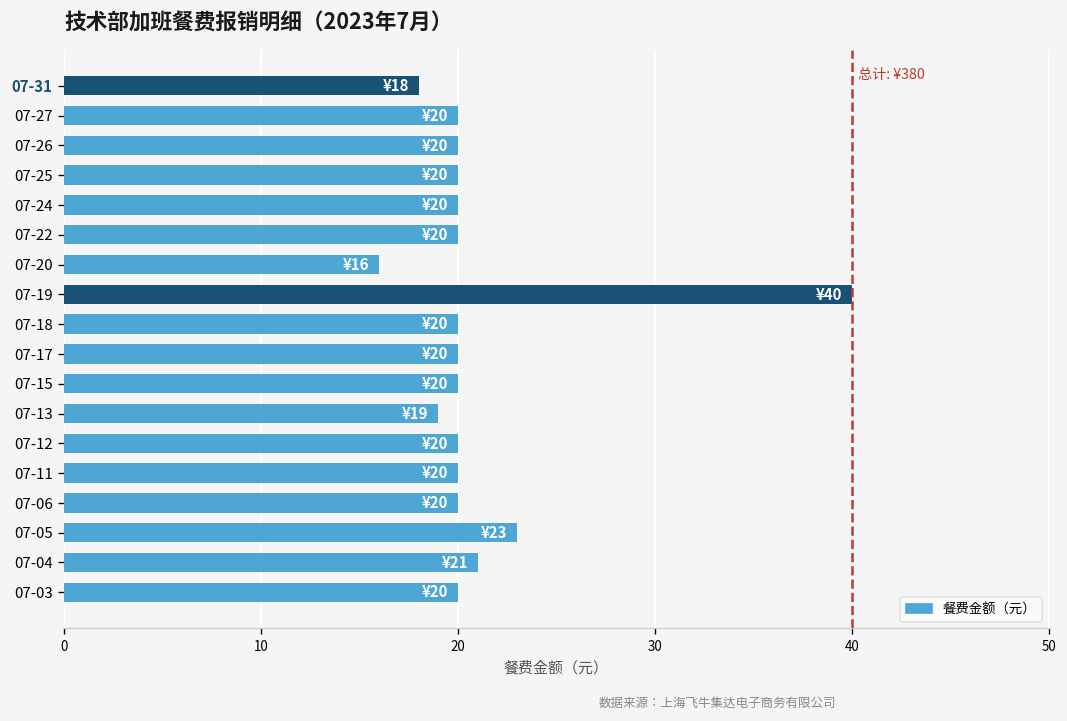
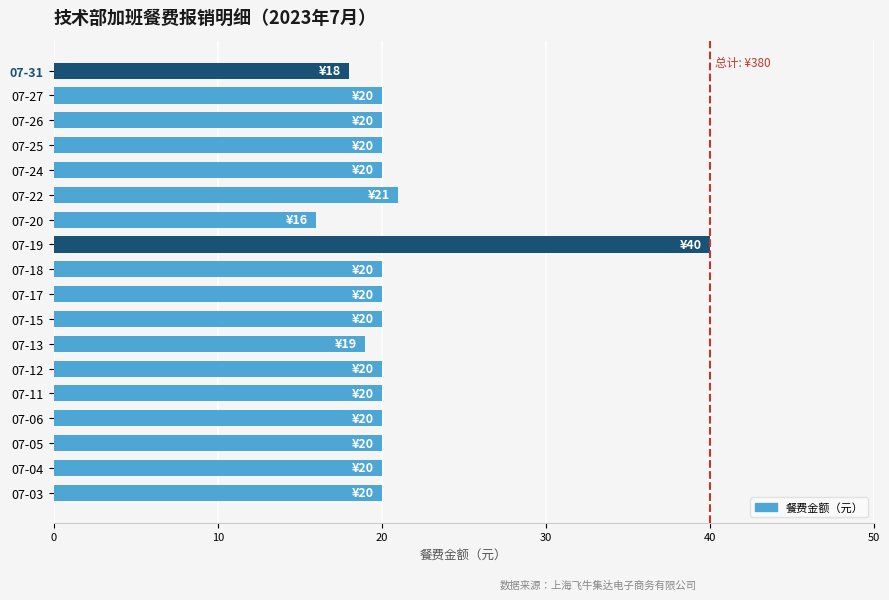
07-22: ¥20 -> ¥21
07-05: ¥23 -> ¥20
07-04: ¥21 -> ¥20
